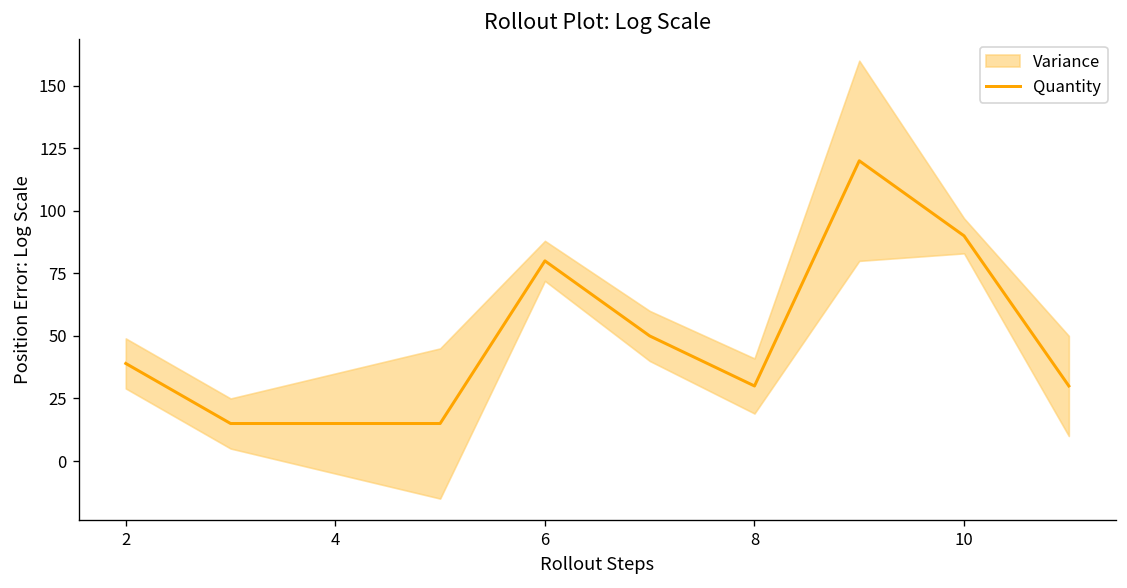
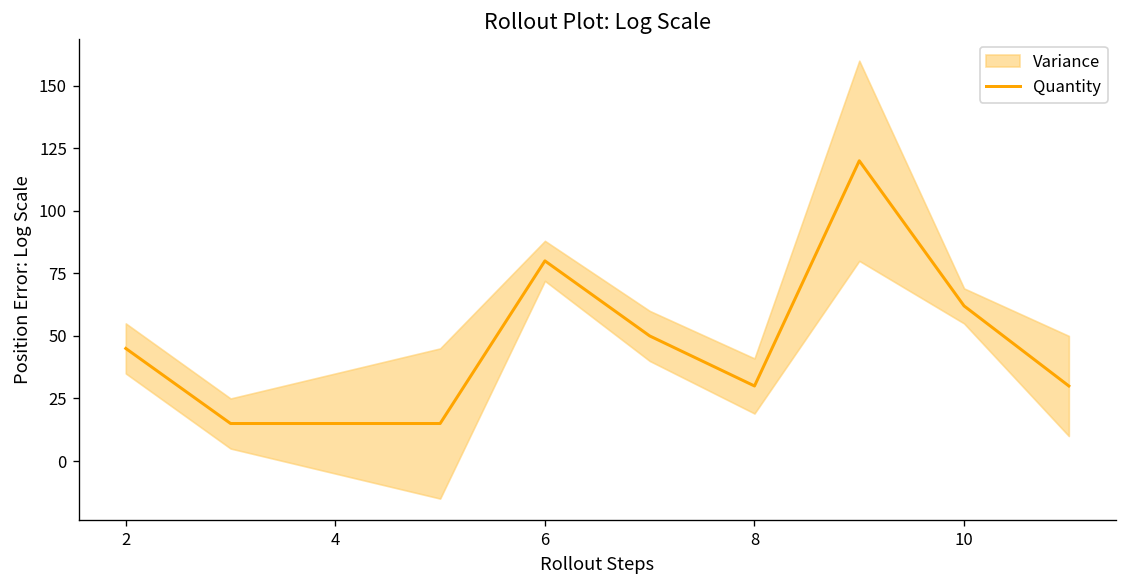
Quantity, 2: 39 -> 45
Quantity, 10: 90 -> 62
